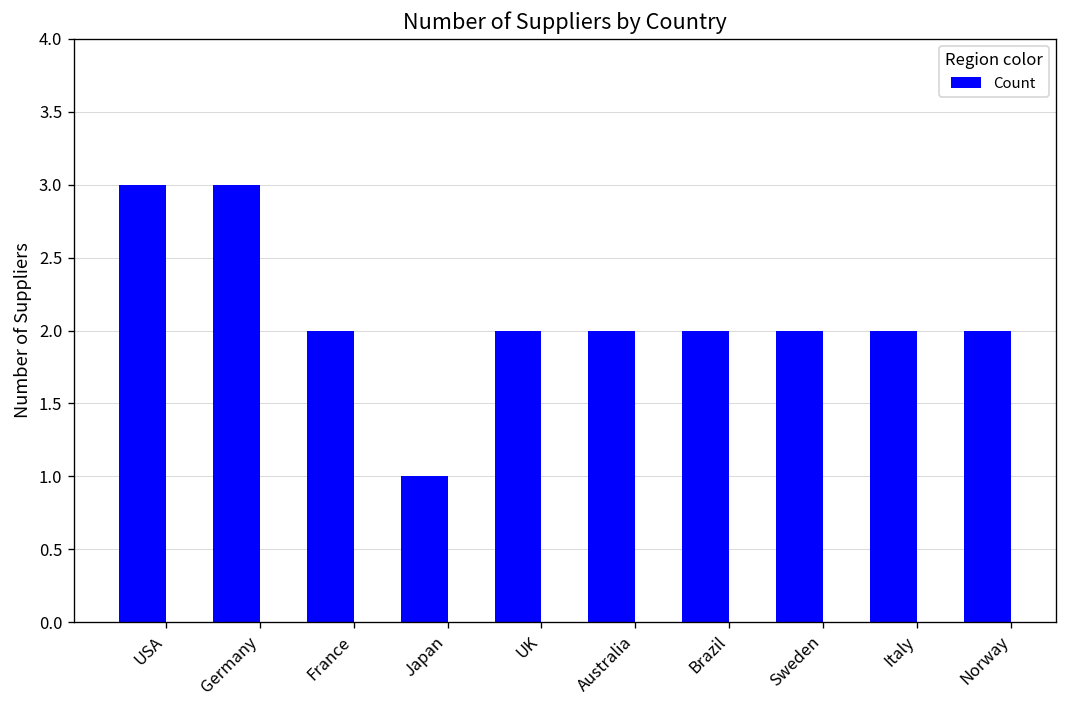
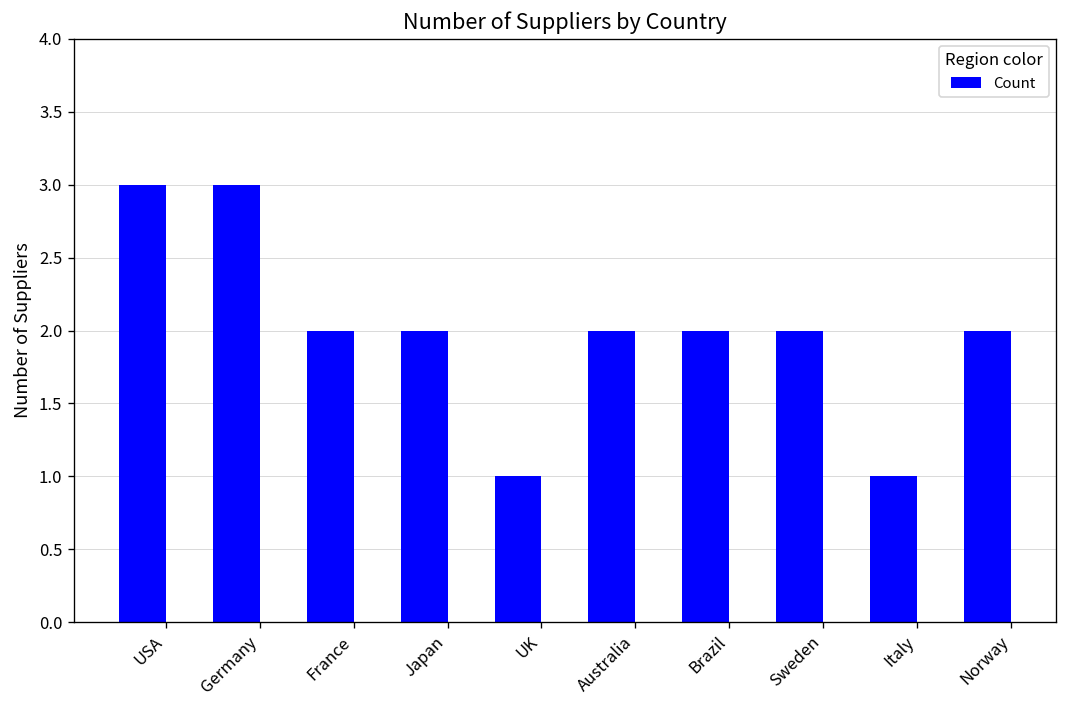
Japan: 1 -> 2
UK: 2 -> 1
Italy: 2 -> 1
